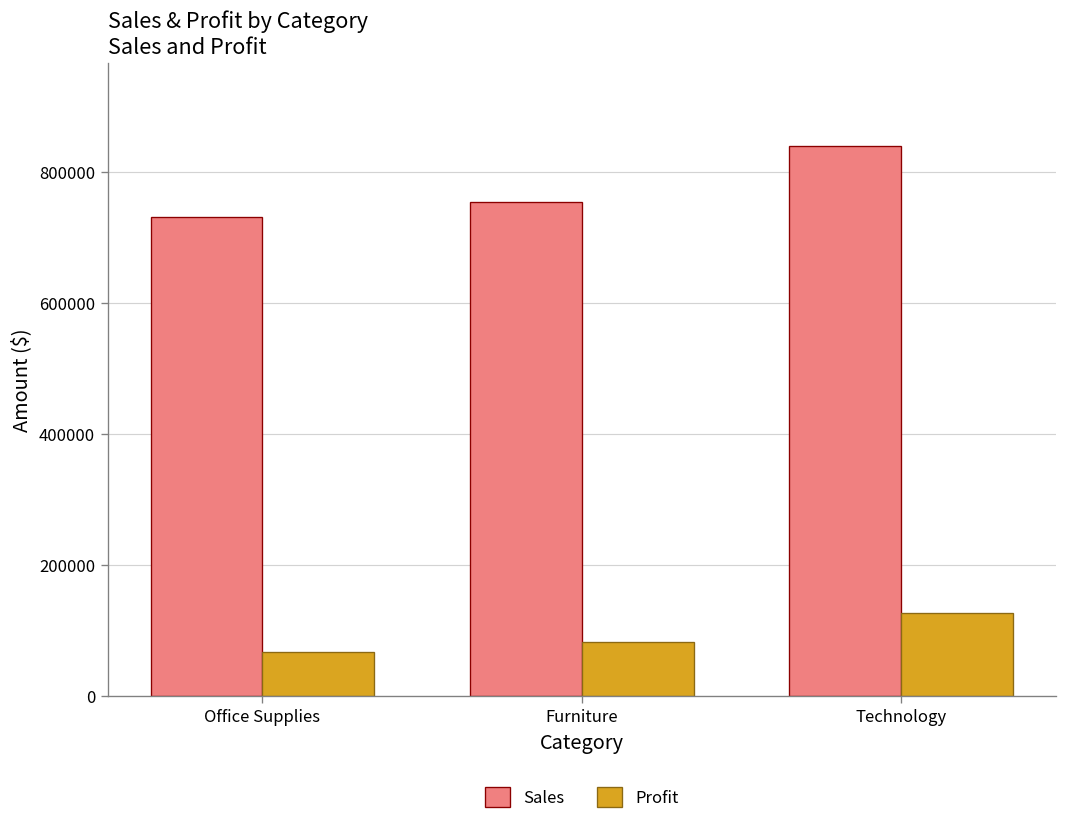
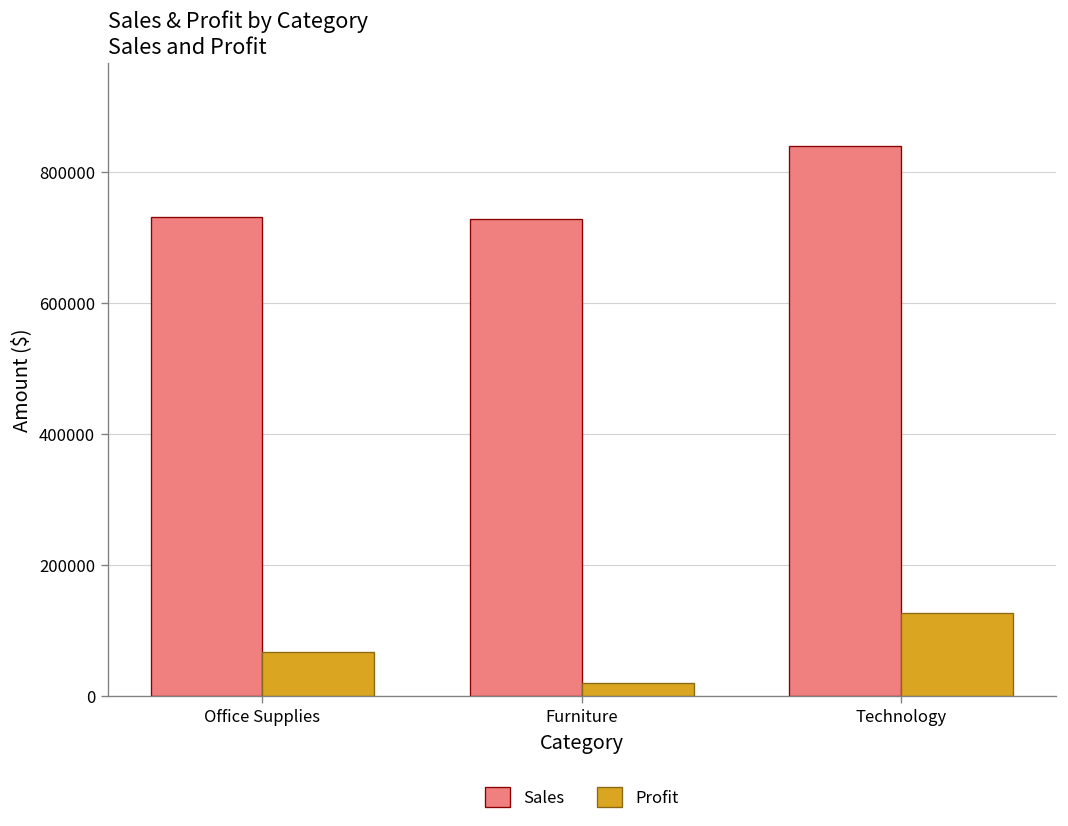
Sales, Furniture: 750000 -> 730000
Profit, Furniture: 80000 -> 20000
